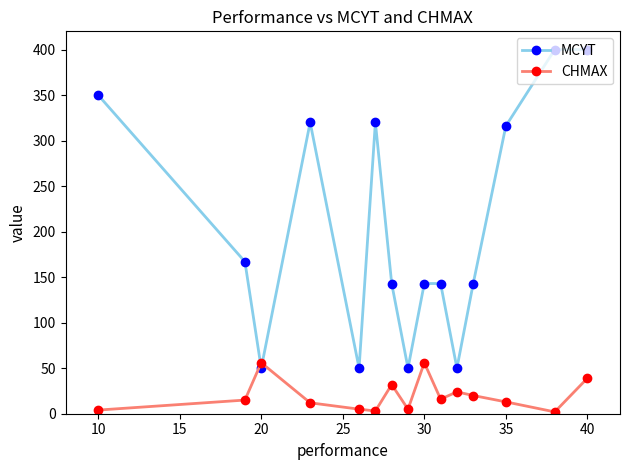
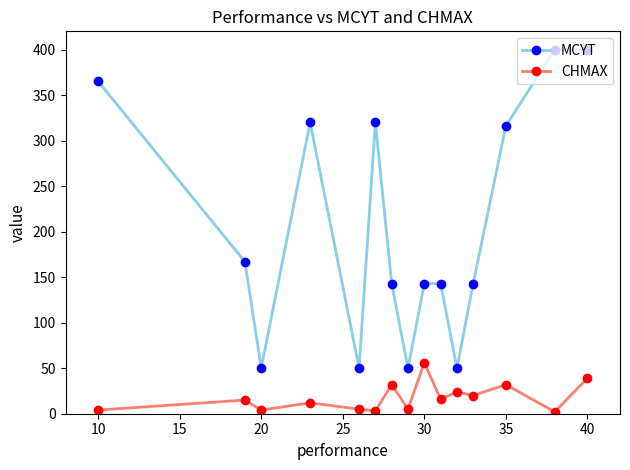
MCYT, 10: 350 -> 370
CHMAX, 20: 60 -> 0
CHMAX, 35: 10 -> 30
